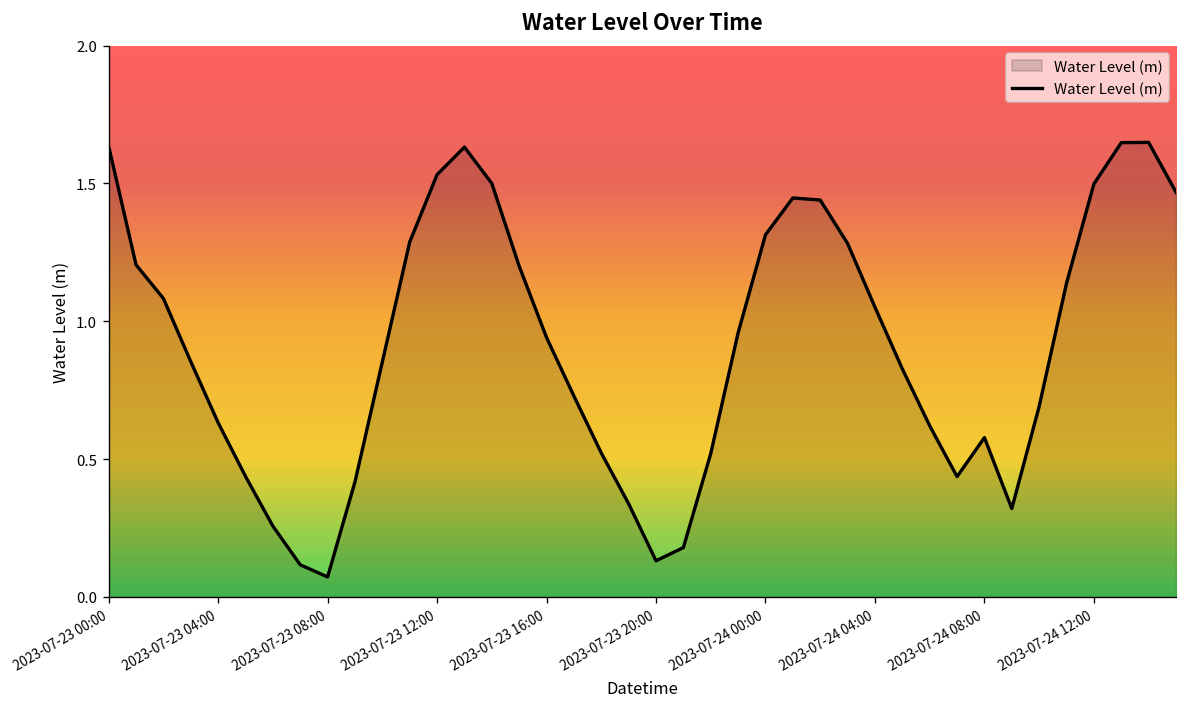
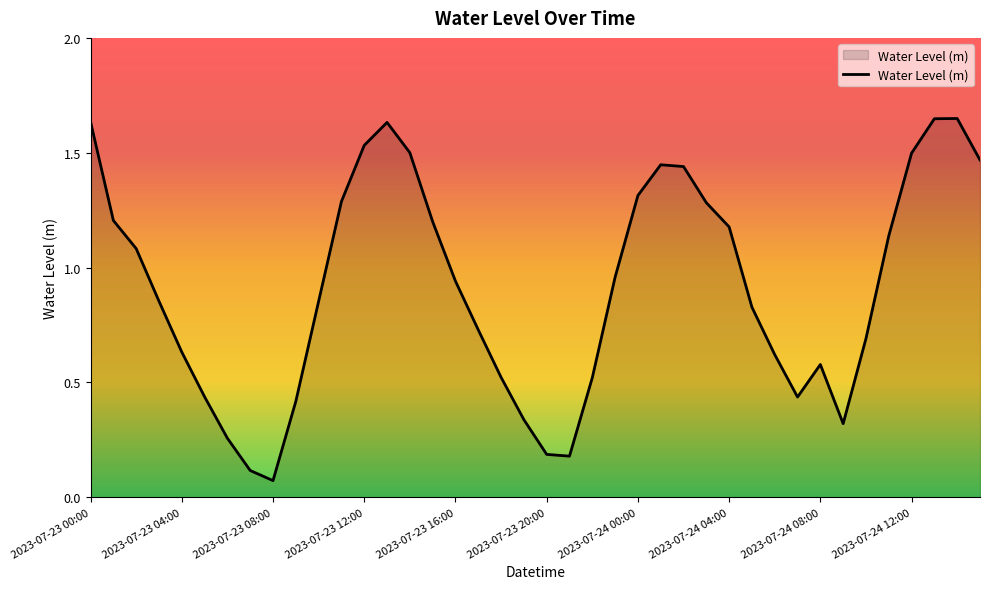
2023-07-23 20:00: 0.13 -> 0.19
2023-07-24 04:00: 1.05 -> 1.18
